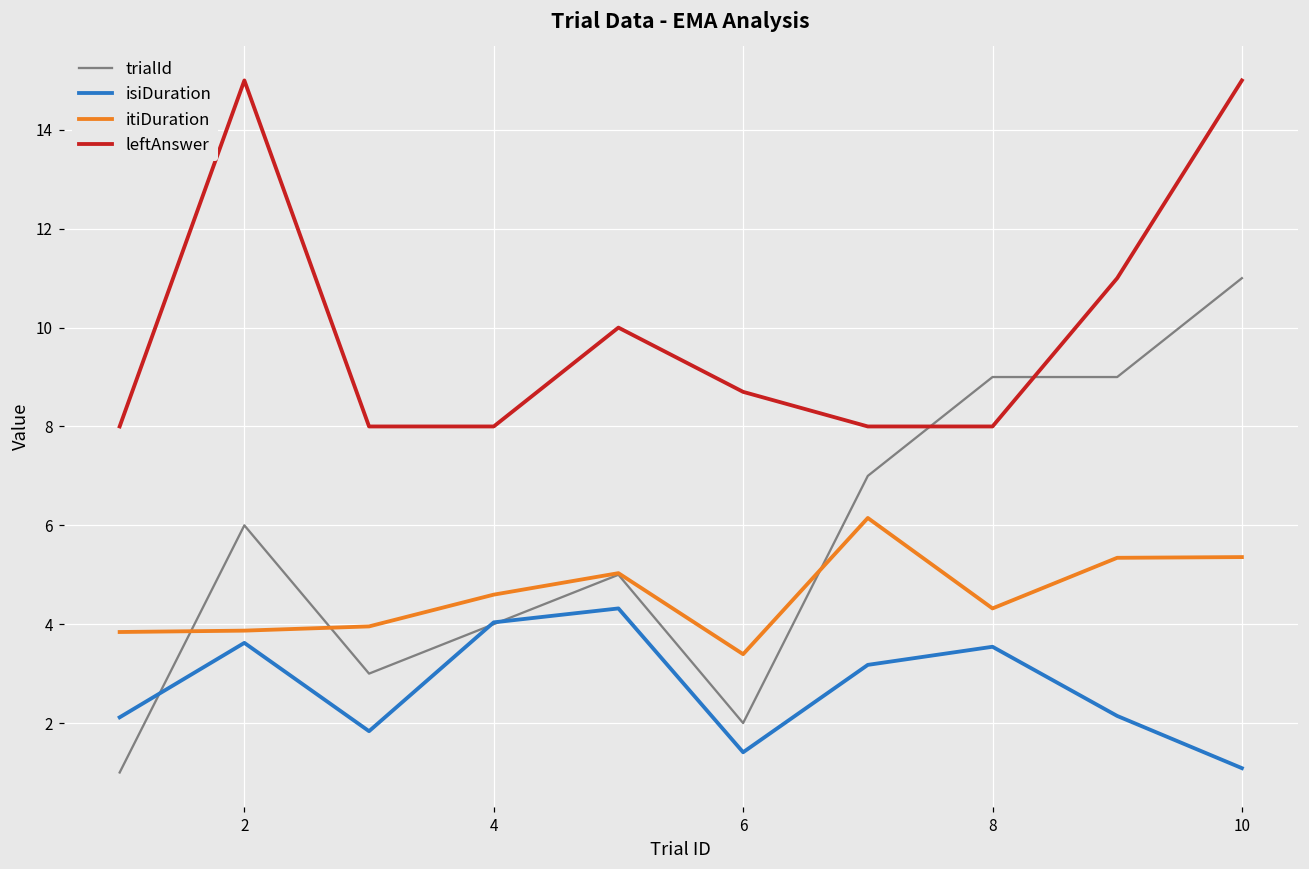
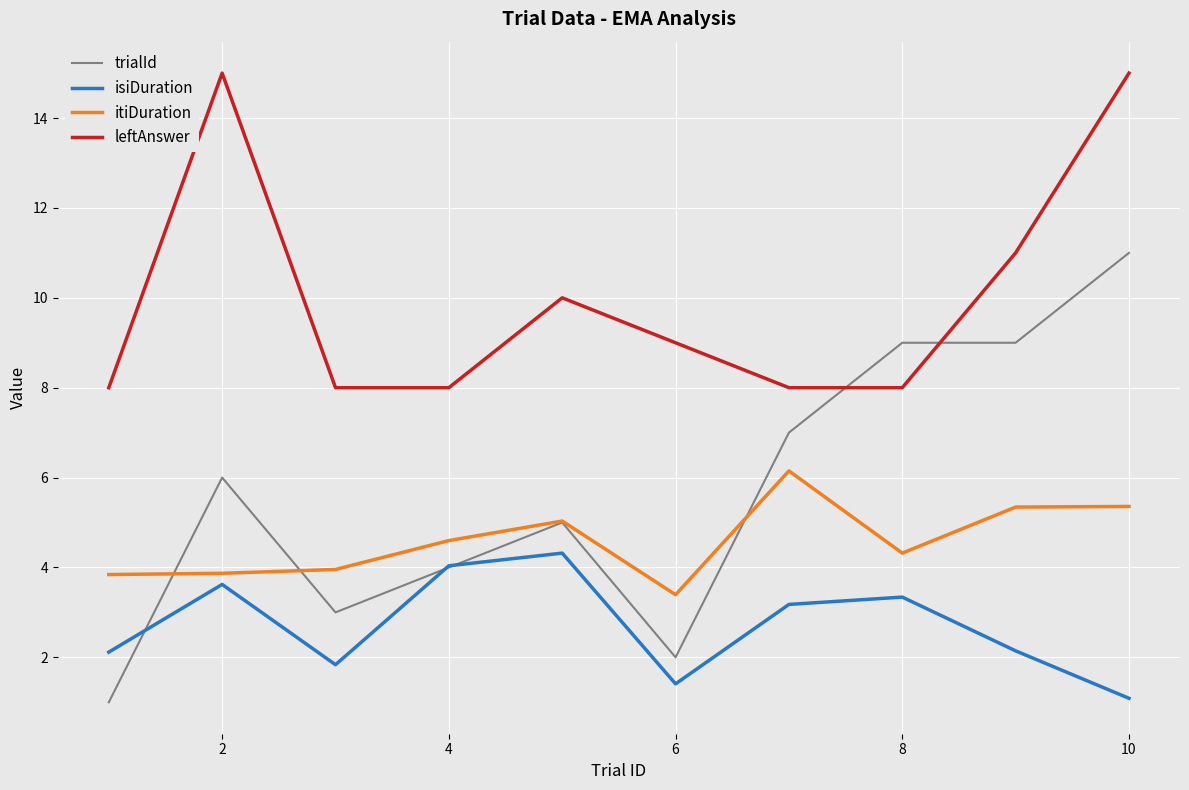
leftAnswer, 6: 8.7 -> 9.0
isiDuration, 8: 3.5 -> 3.3
